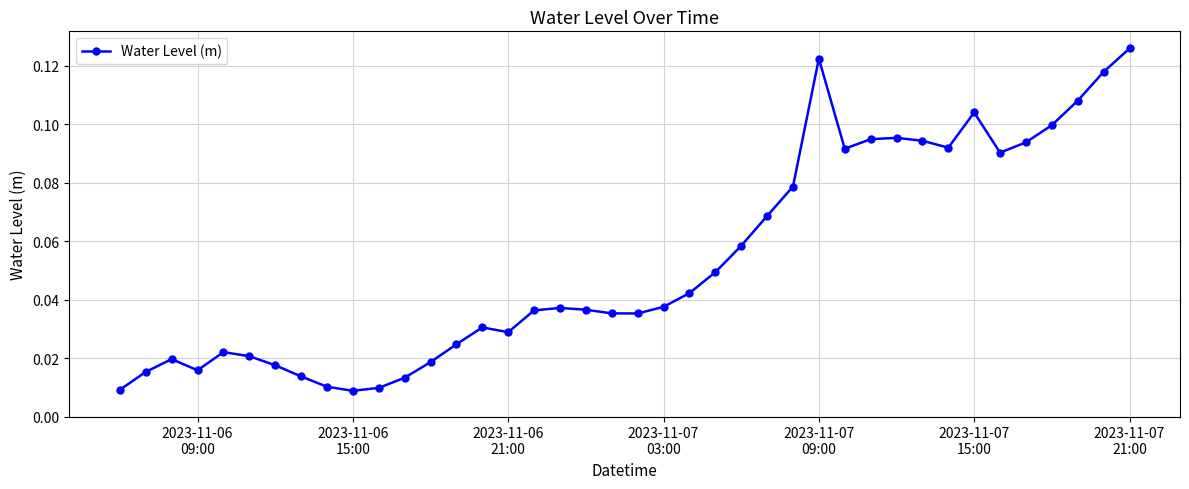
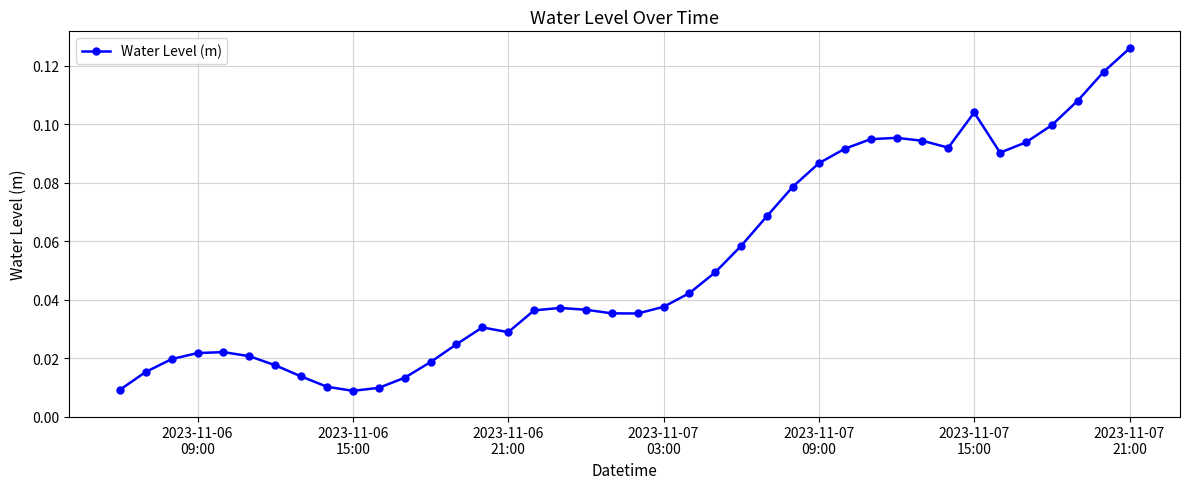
2023-11-06 09:00: 0.016 -> 0.022
2023-11-07 09:00: 0.123 -> 0.087
